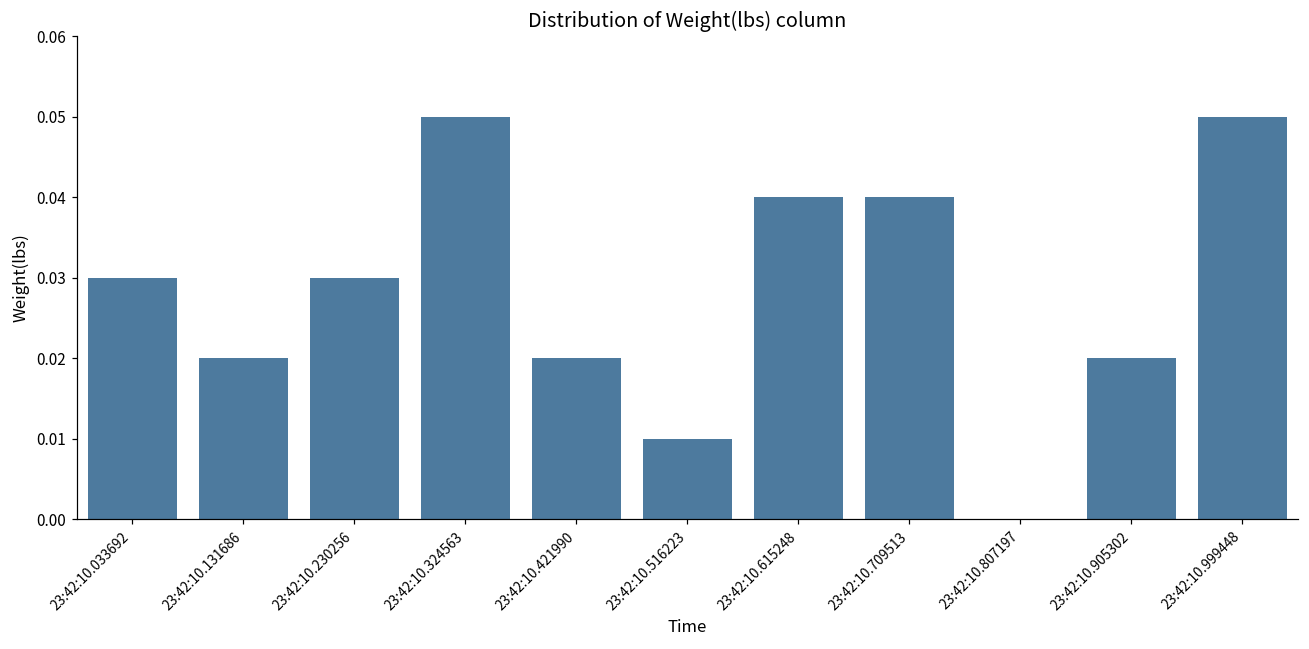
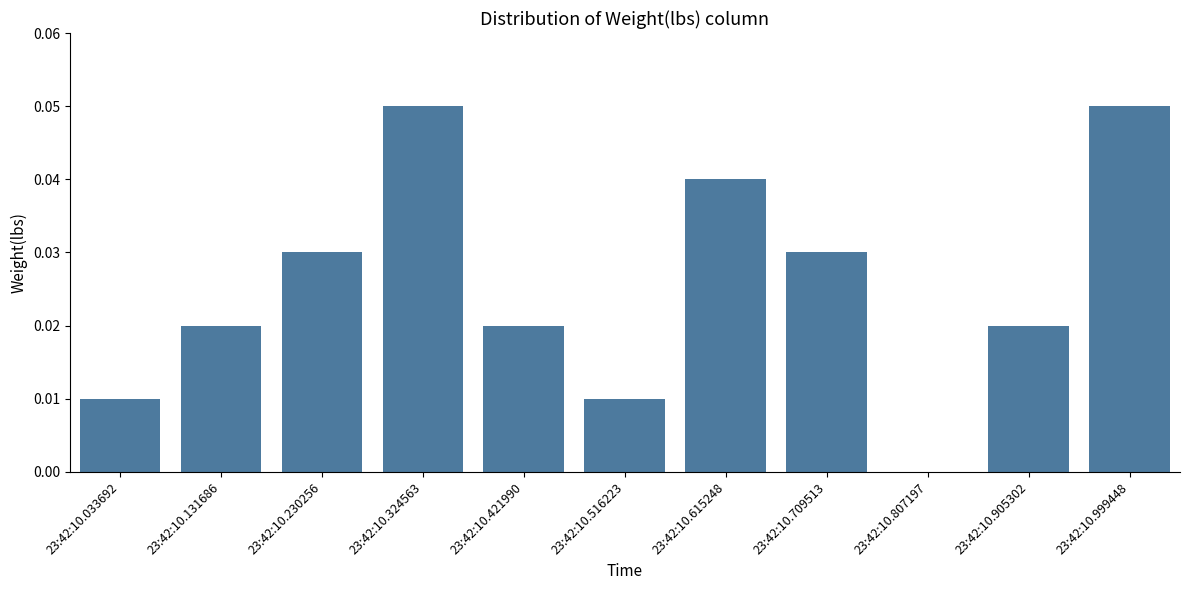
23:42:10.033692: 0.03 -> 0.01
23:42:10.709513: 0.04 -> 0.03
